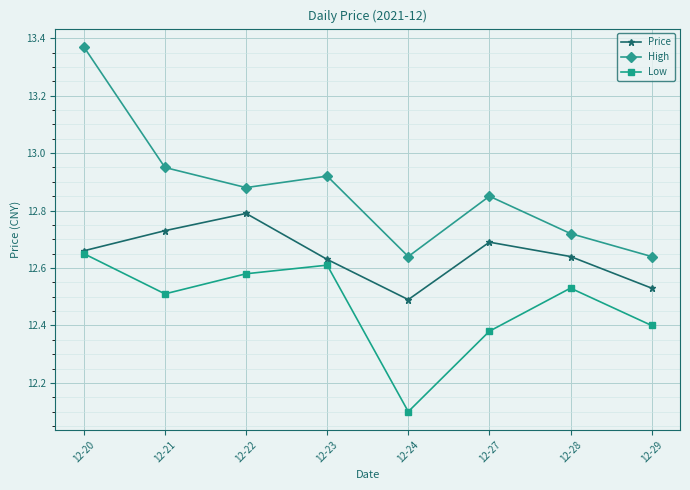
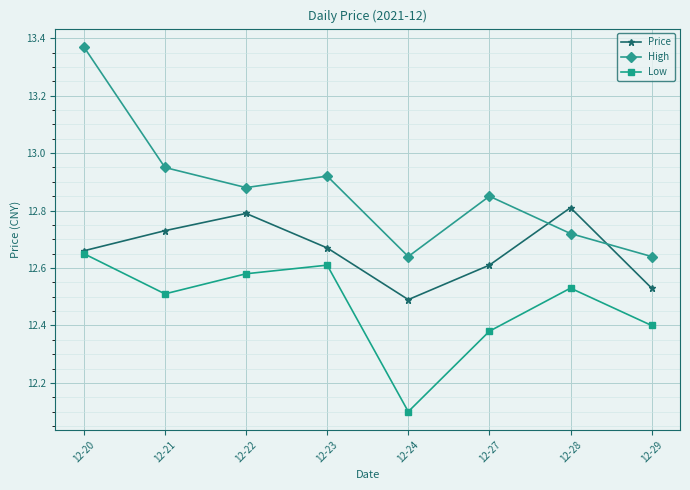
Price, 12-23: 12.63 -> 12.67
Price, 12-27: 12.69 -> 12.61
Price, 12-28: 12.64 -> 12.81
